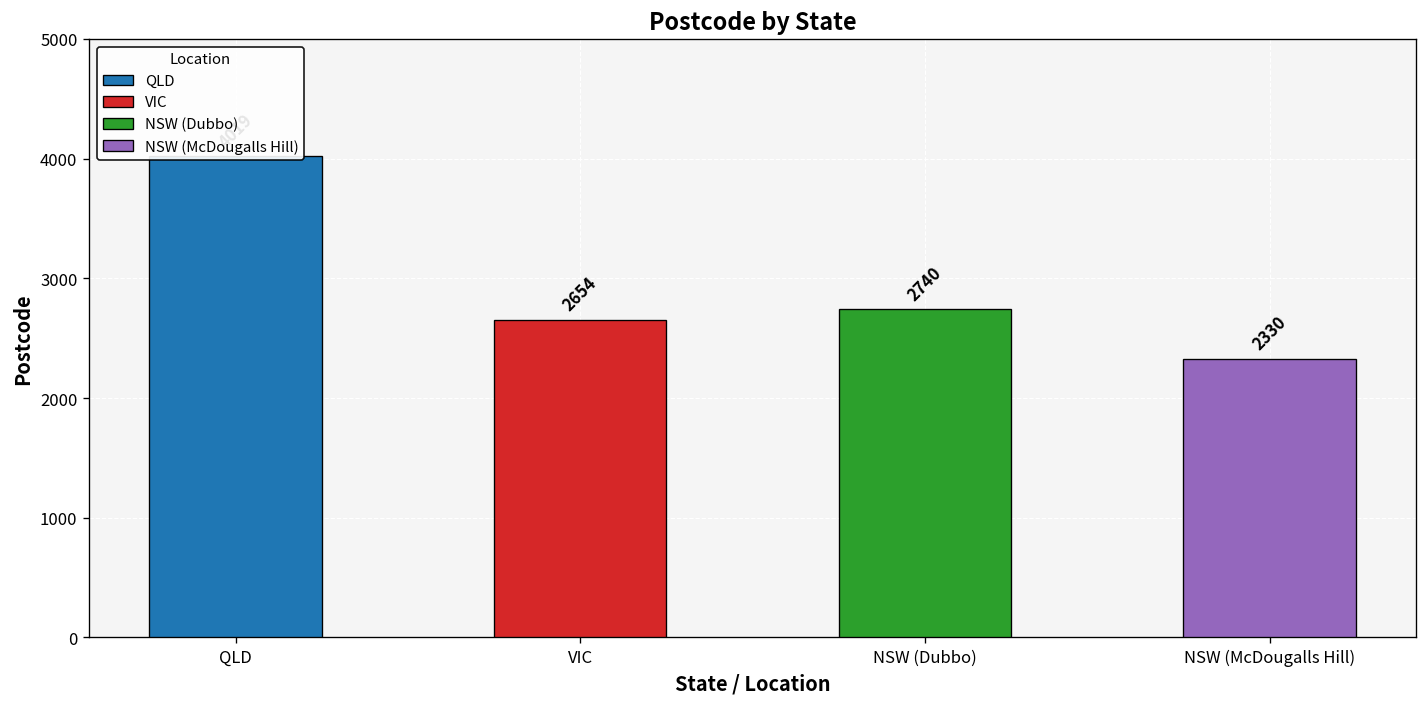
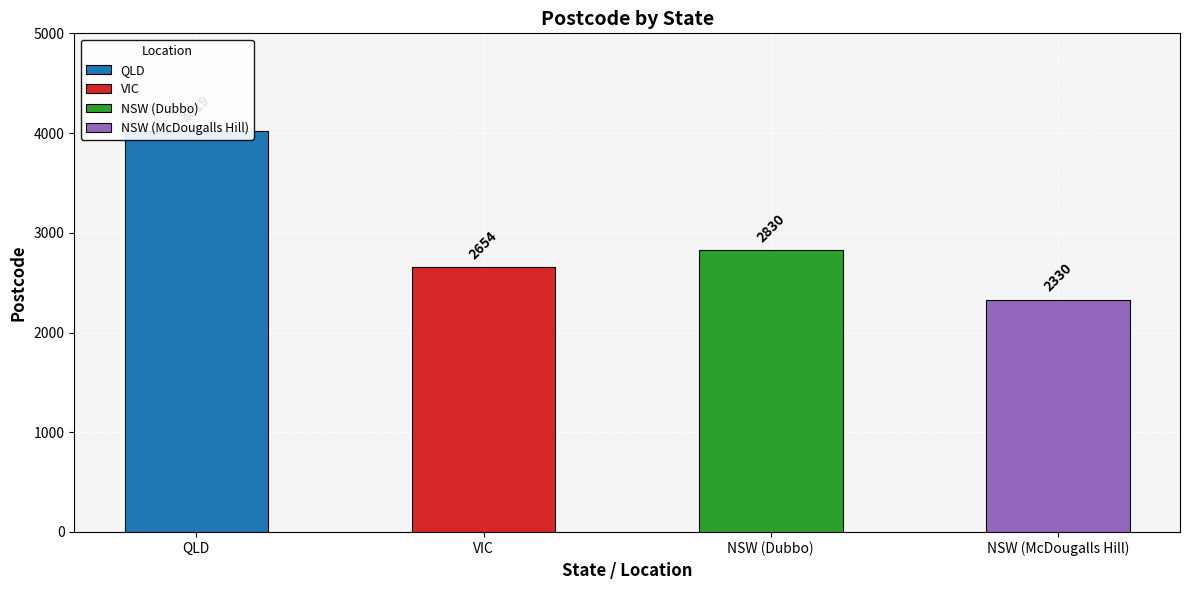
NSW (Dubbo): 2740 -> 2830
